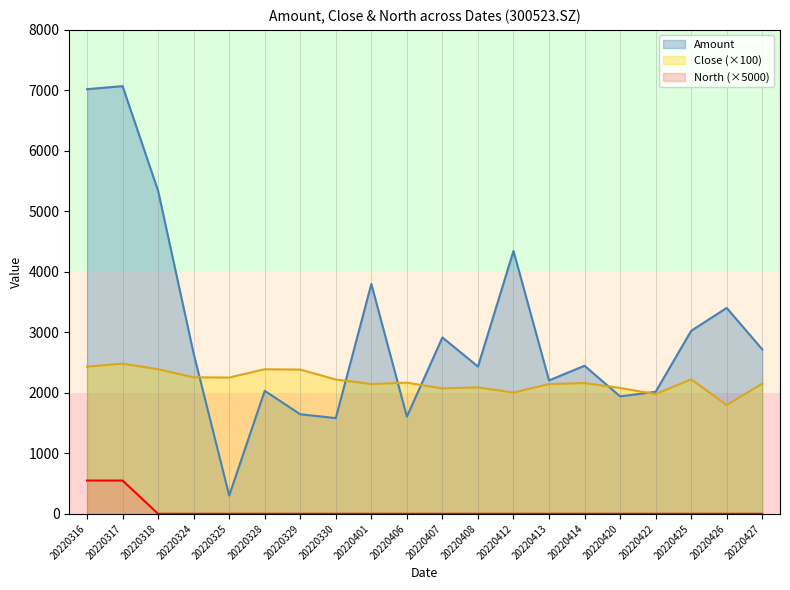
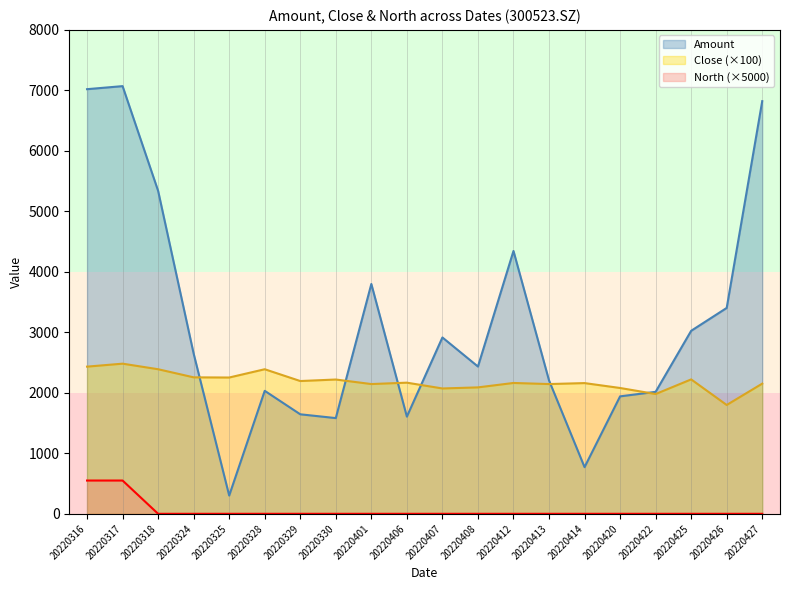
Close (×100), 20220329: 2400 -> 2200
Close (×100), 20220412: 2000 -> 2200
Amount, 20220414: 2400 -> 800
Amount, 20220427: 2700 -> 6800
